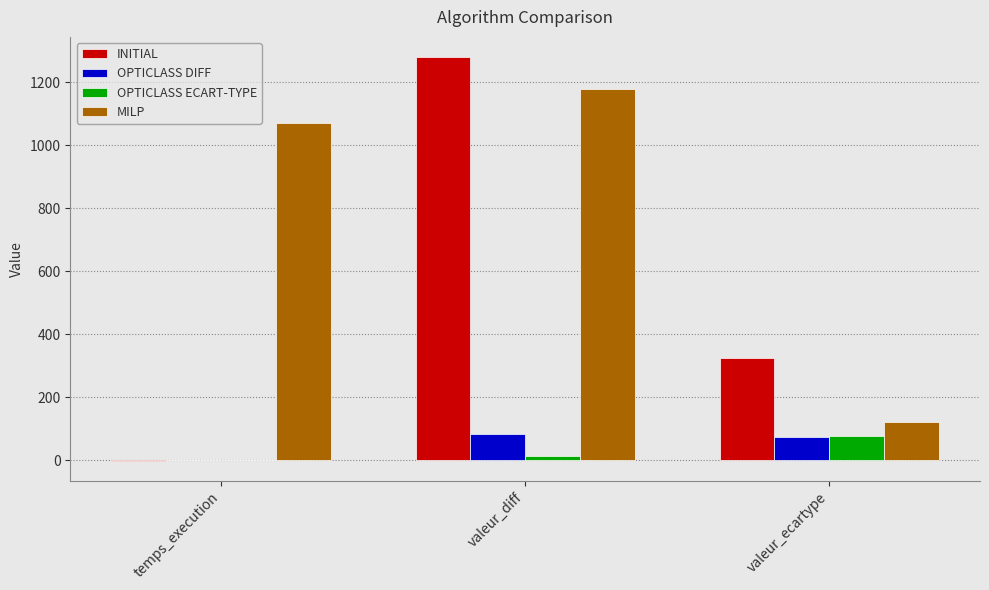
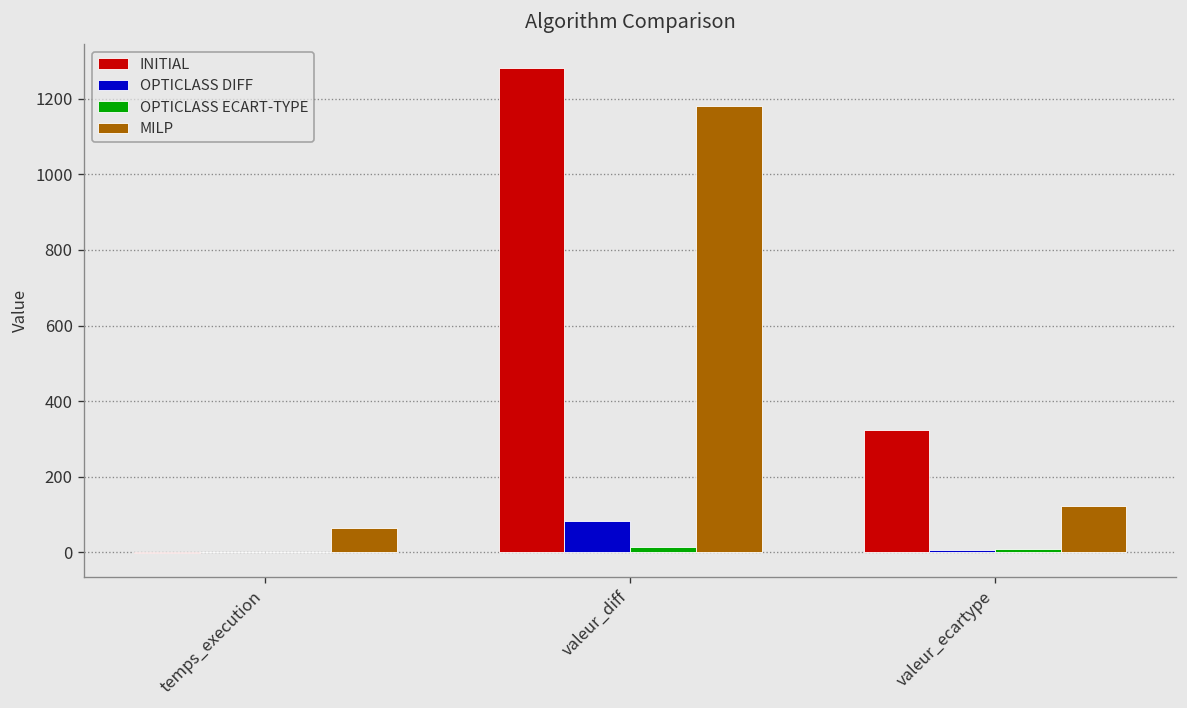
MILP, temps_execution: 1070 -> 60
OPTICLASS DIFF, valeur_ecartype: 70 -> 10
OPTICLASS ECART-TYPE, valeur_ecartype: 80 -> 10
